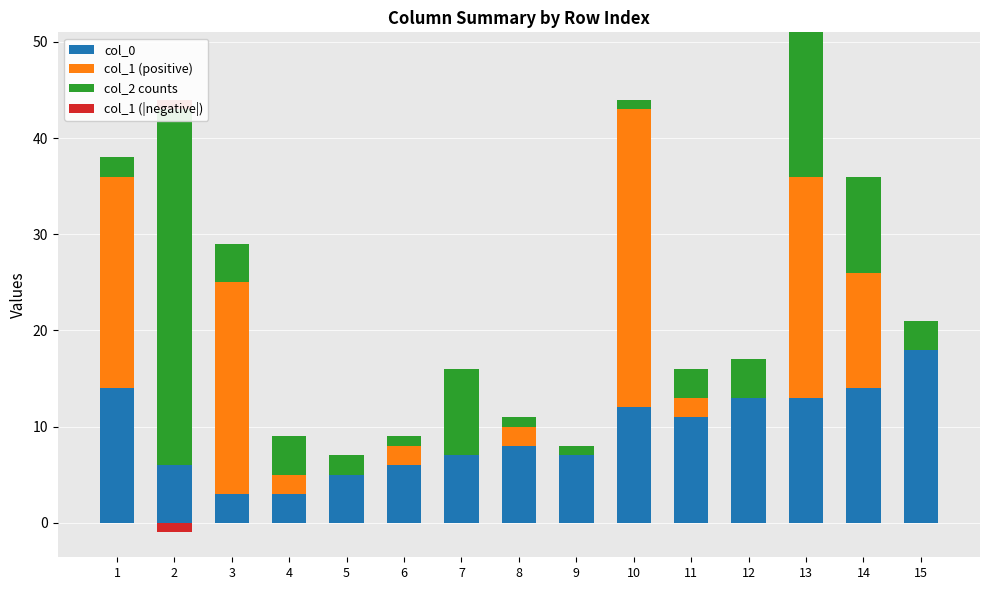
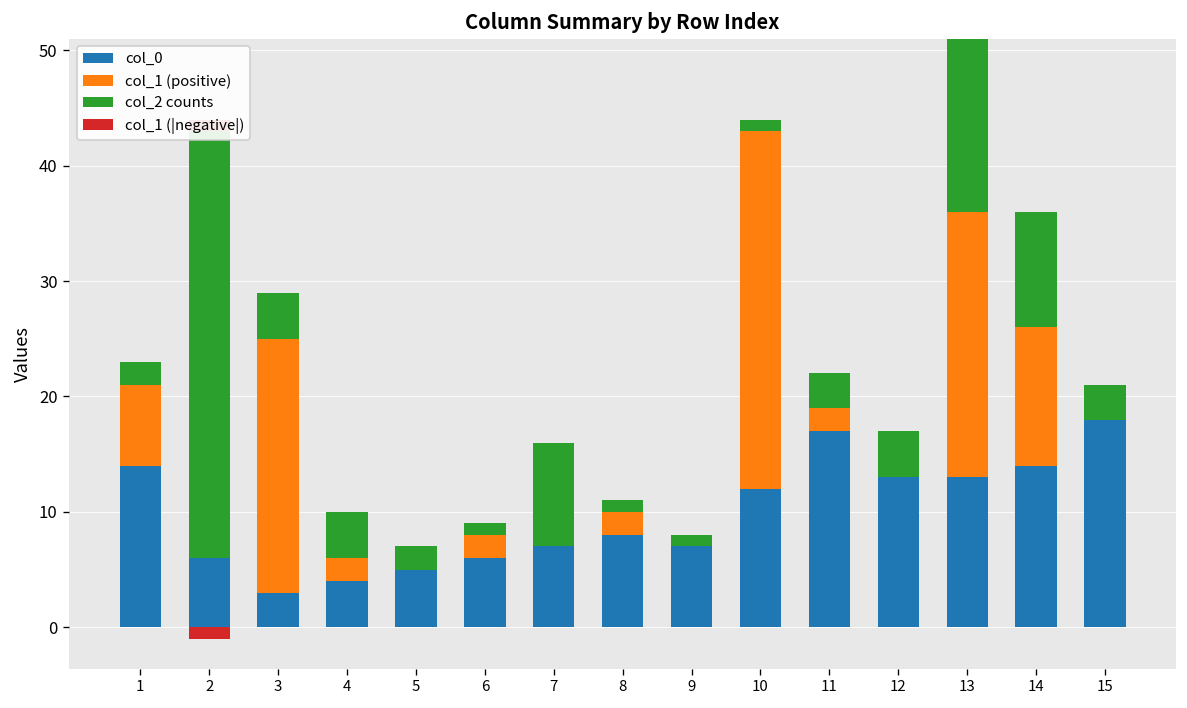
col_1 (positive), 1: 22 -> 7
col_0, 4: 3 -> 4
col_0, 11: 11 -> 17
